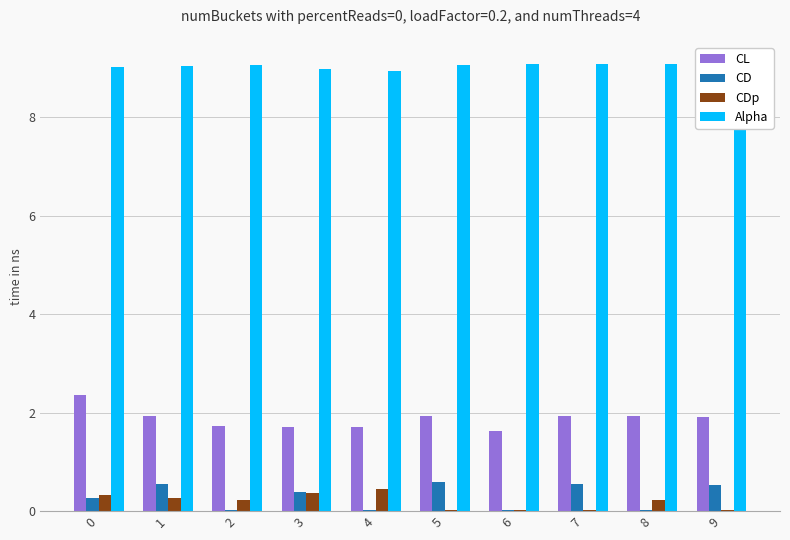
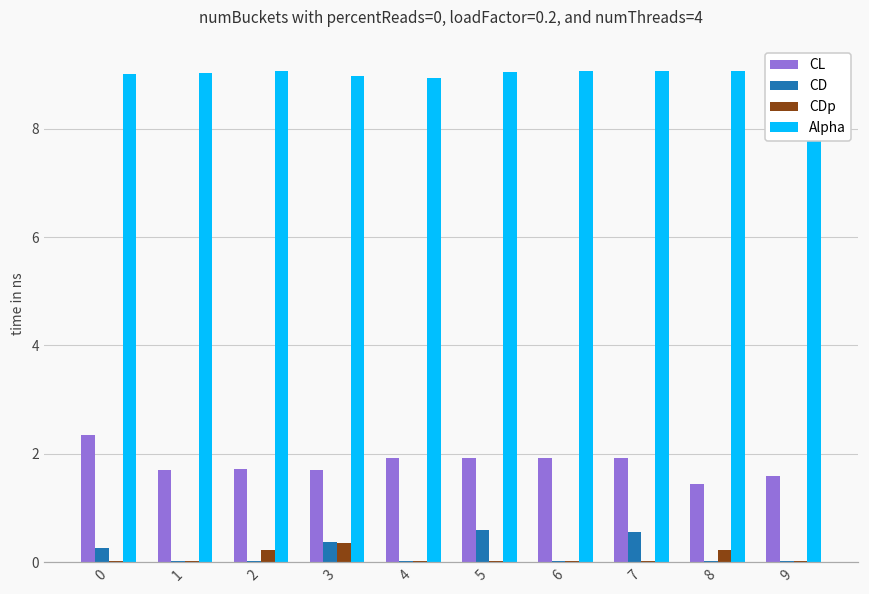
CDp, 0: 0.3 -> 0.0
CL, 1: 1.9 -> 1.7
CD, 1: 0.5 -> 0.0
CDp, 1: 0.3 -> 0.0
CL, 4: 1.7 -> 1.9
CDp, 4: 0.5 -> 0.0
CL, 6: 1.6 -> 1.9
CL, 8: 1.9 -> 1.4
CL, 9: 1.9 -> 1.6
CD, 9: 0.5 -> 0.0
